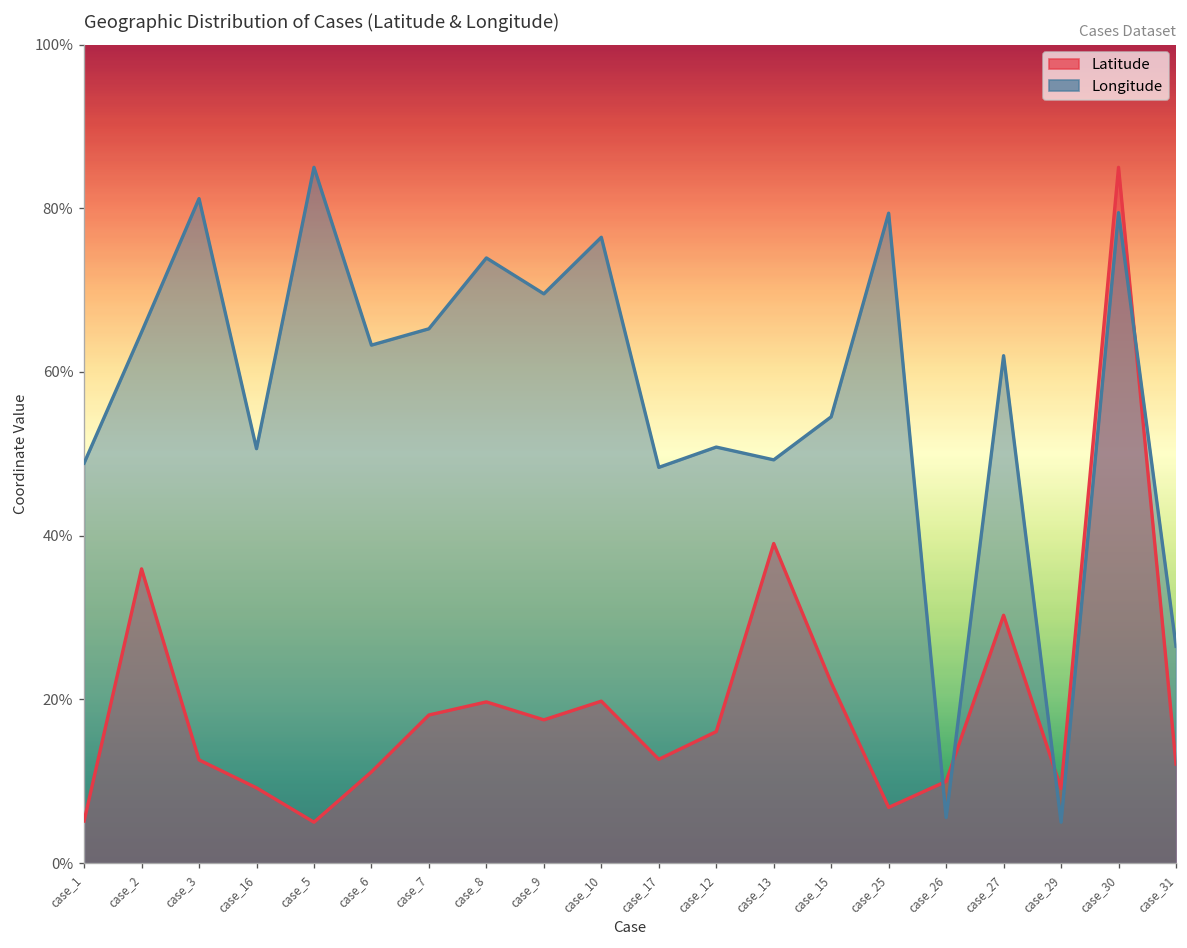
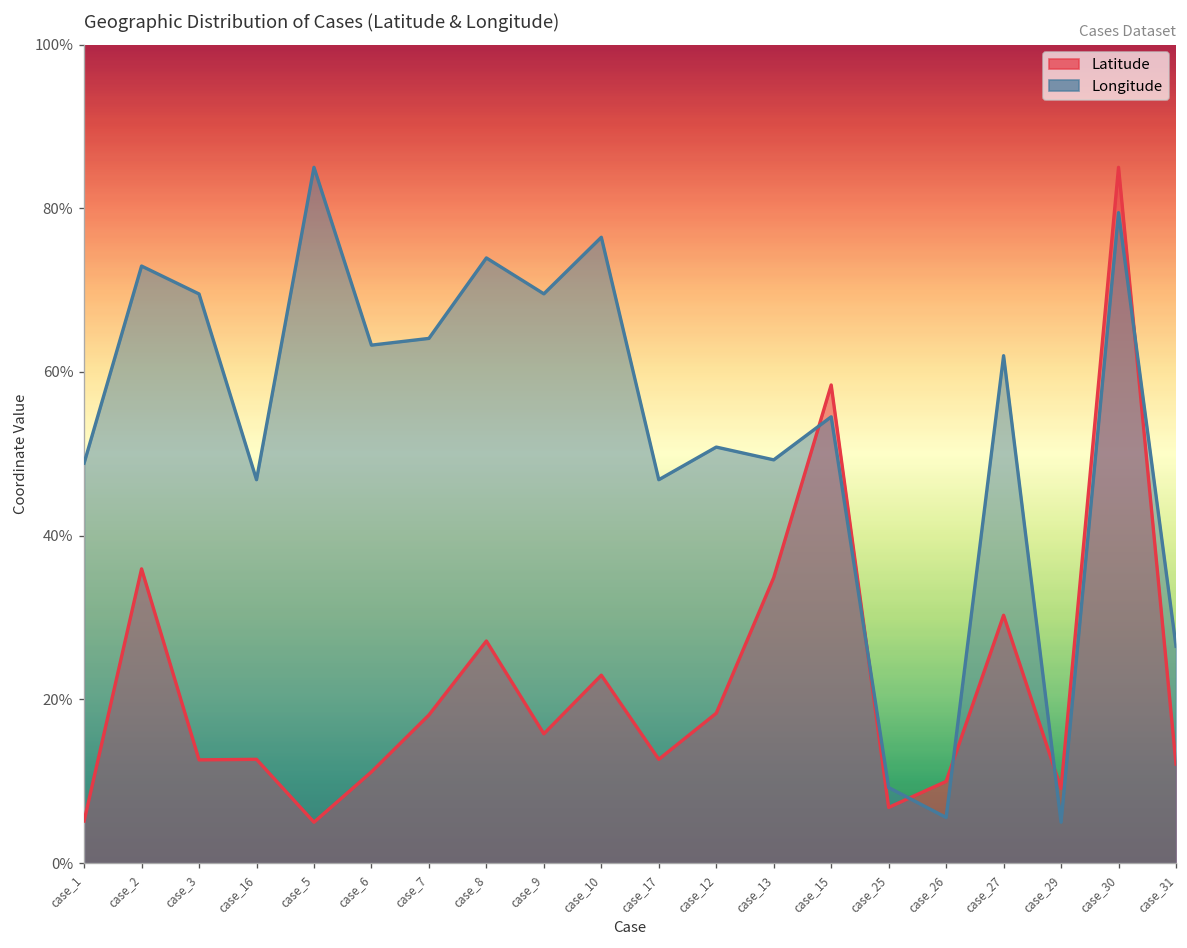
Longitude, case_2: 65% -> 73%
Longitude, case_3: 81% -> 70%
Latitude, case_16: 9% -> 13%
Longitude, case_16: 51% -> 47%
Longitude, case_7: 65% -> 64%
Latitude, case_8: 20% -> 27%
Latitude, case_9: 18% -> 16%
Latitude, case_10: 20% -> 23%
Longitude, case_17: 48% -> 47%
Latitude, case_12: 16% -> 18%
Latitude, case_13: 39% -> 35%
Latitude, case_15: 22% -> 58%
Longitude, case_25: 79% -> 9%
